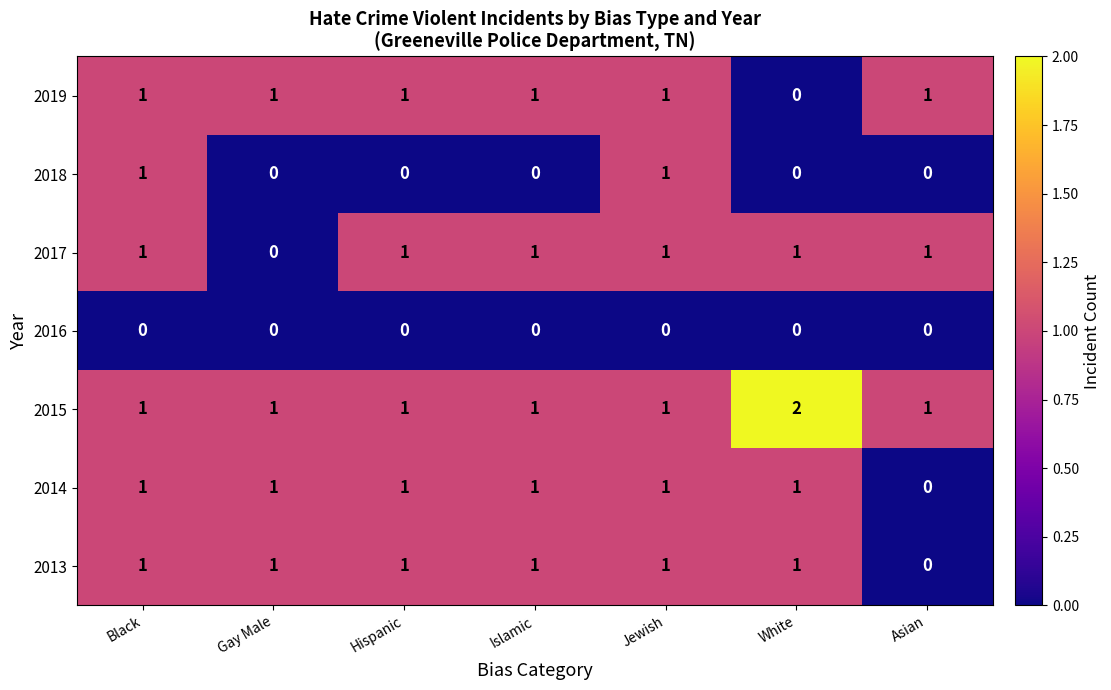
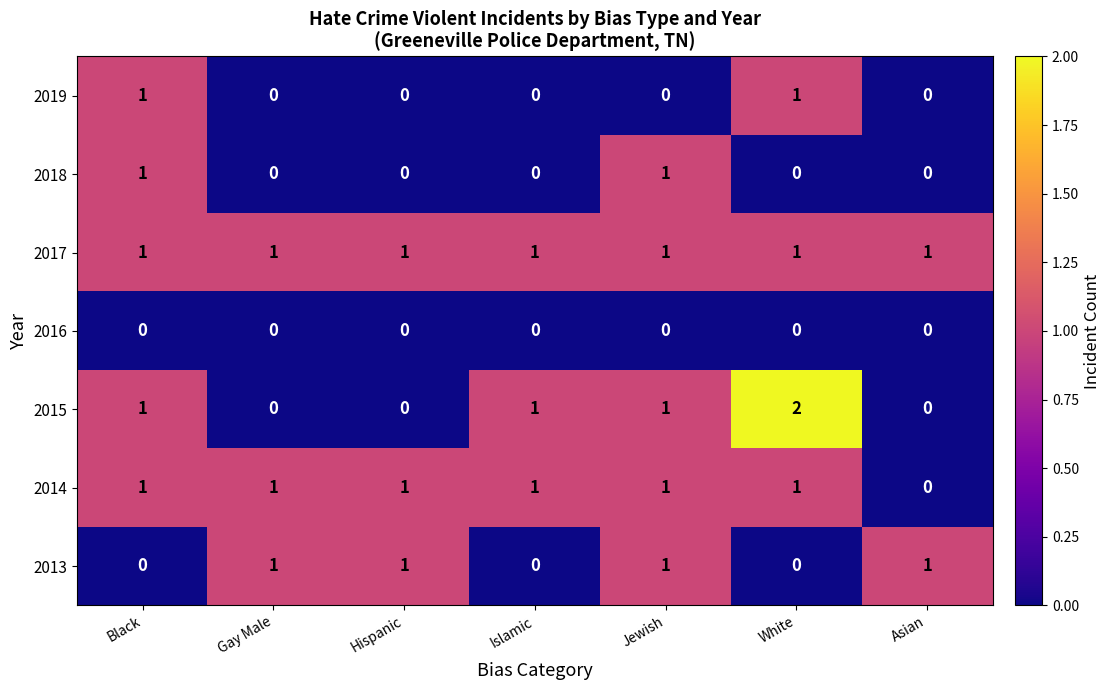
2019, Gay Male: 1 -> 0
2019, Hispanic: 1 -> 0
2019, Islamic: 1 -> 0
2019, Jewish: 1 -> 0
2019, White: 0 -> 1
2019, Asian: 1 -> 0
2017, Gay Male: 0 -> 1
2015, Gay Male: 1 -> 0
2015, Hispanic: 1 -> 0
2015, Asian: 1 -> 0
2013, Black: 1 -> 0
2013, Islamic: 1 -> 0
2013, White: 1 -> 0
2013, Asian: 0 -> 1
